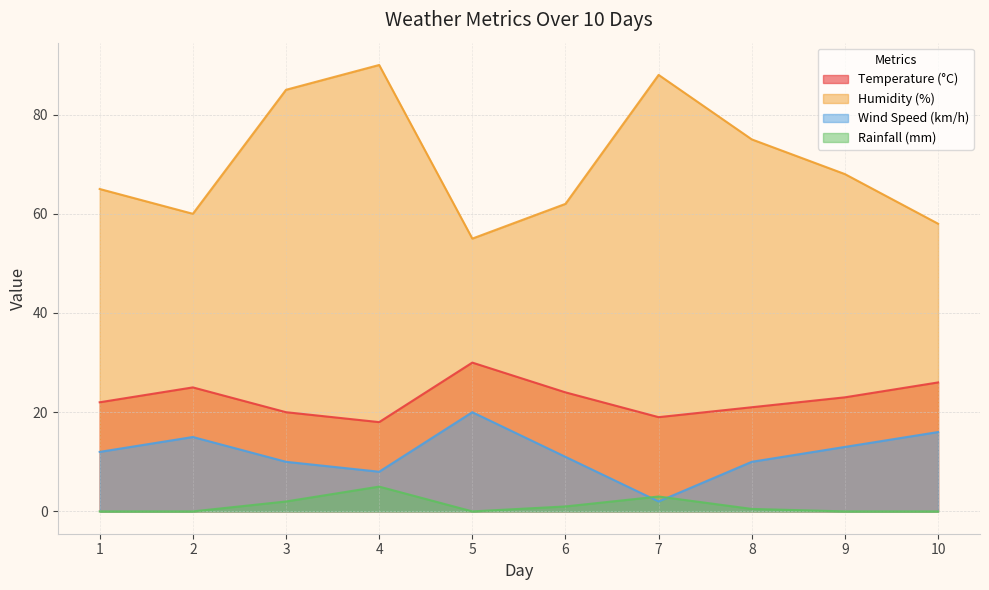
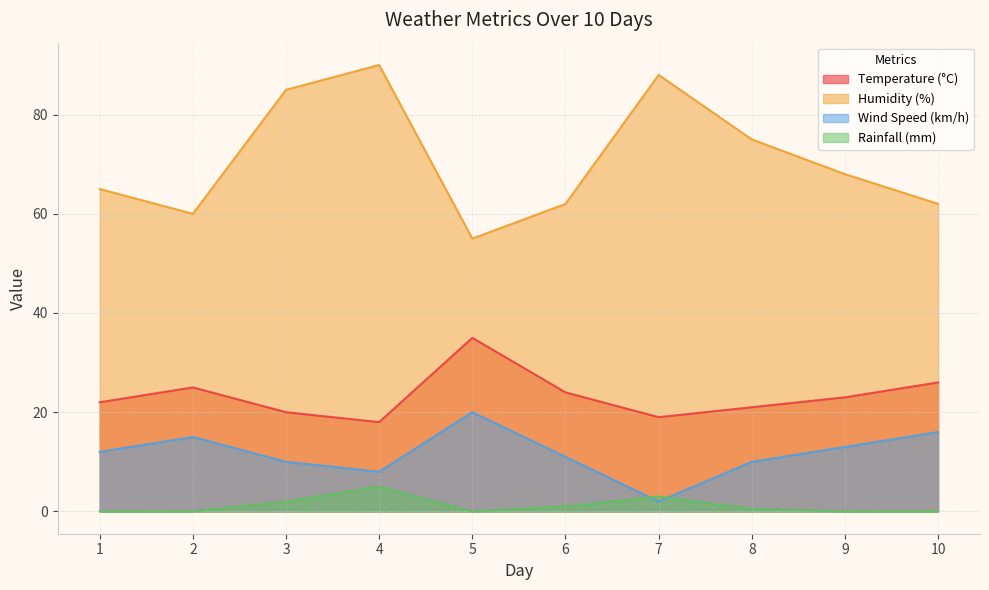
Temperature (°C), 5: 30 -> 35
Humidity (%), 10: 58 -> 62
